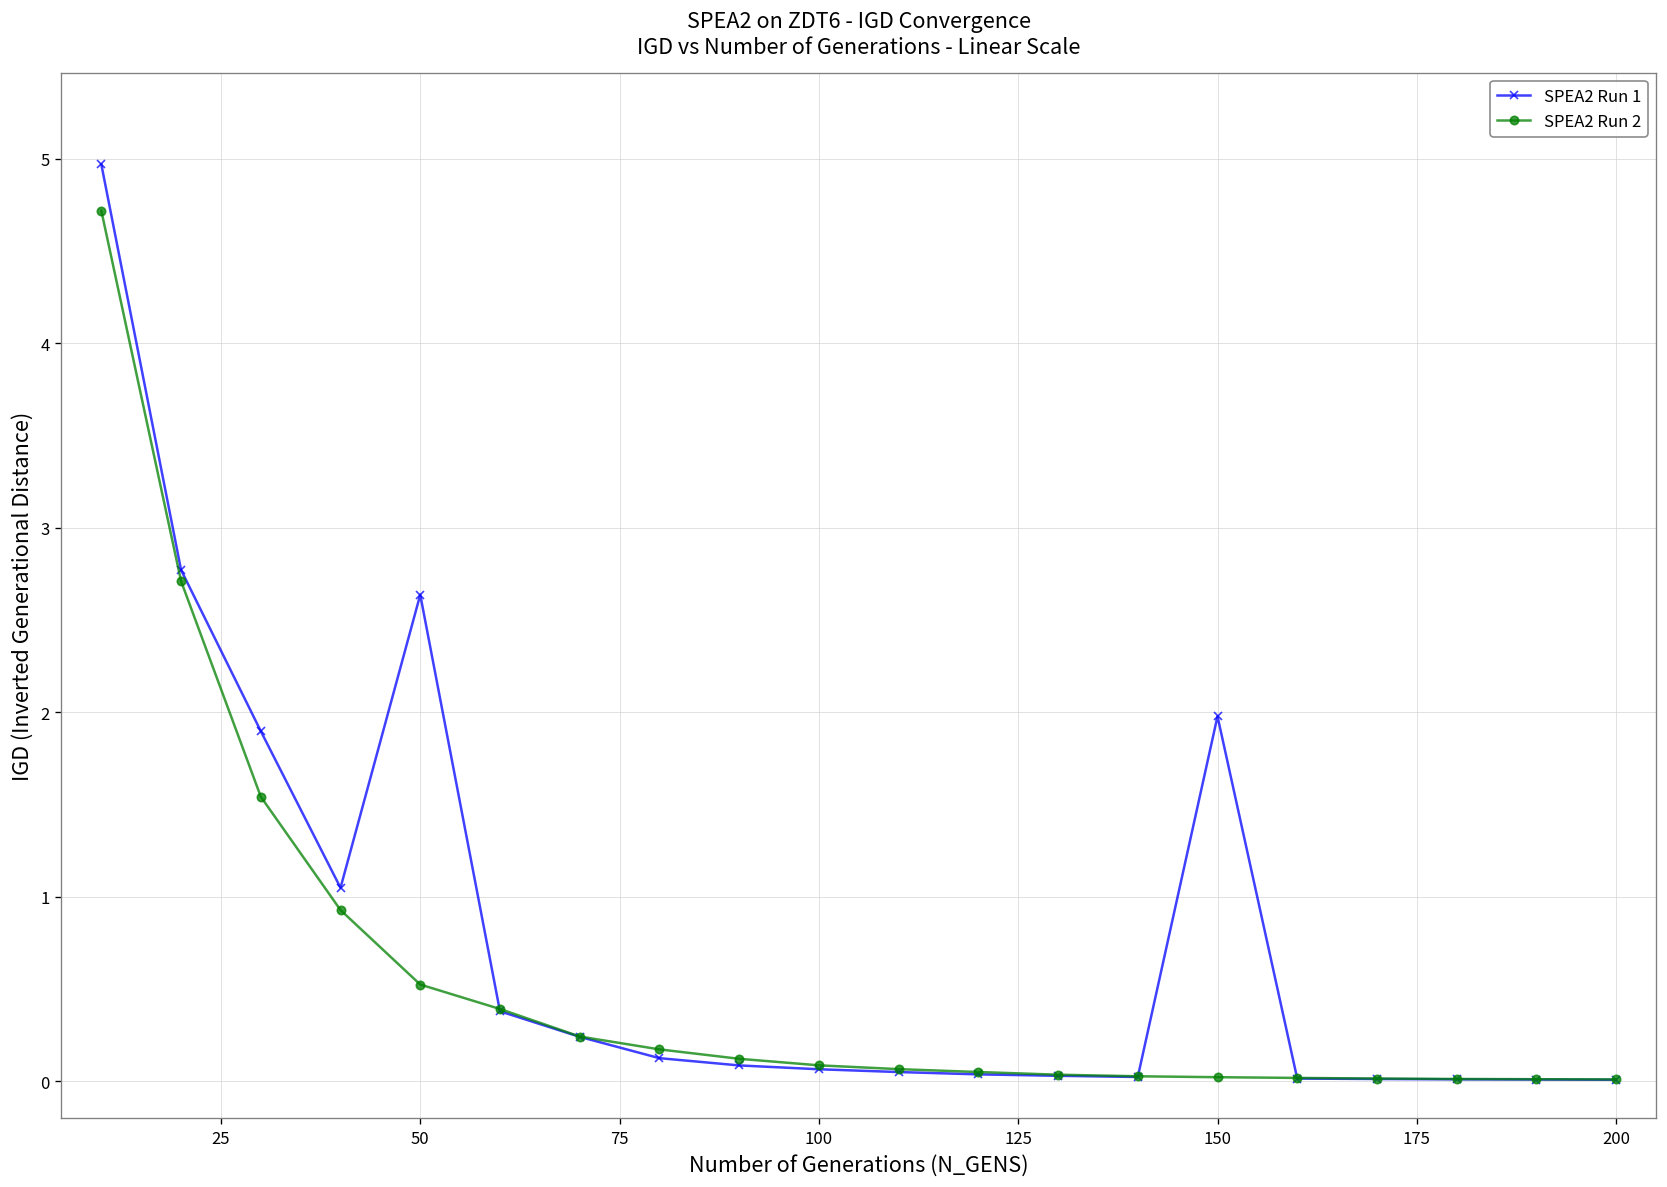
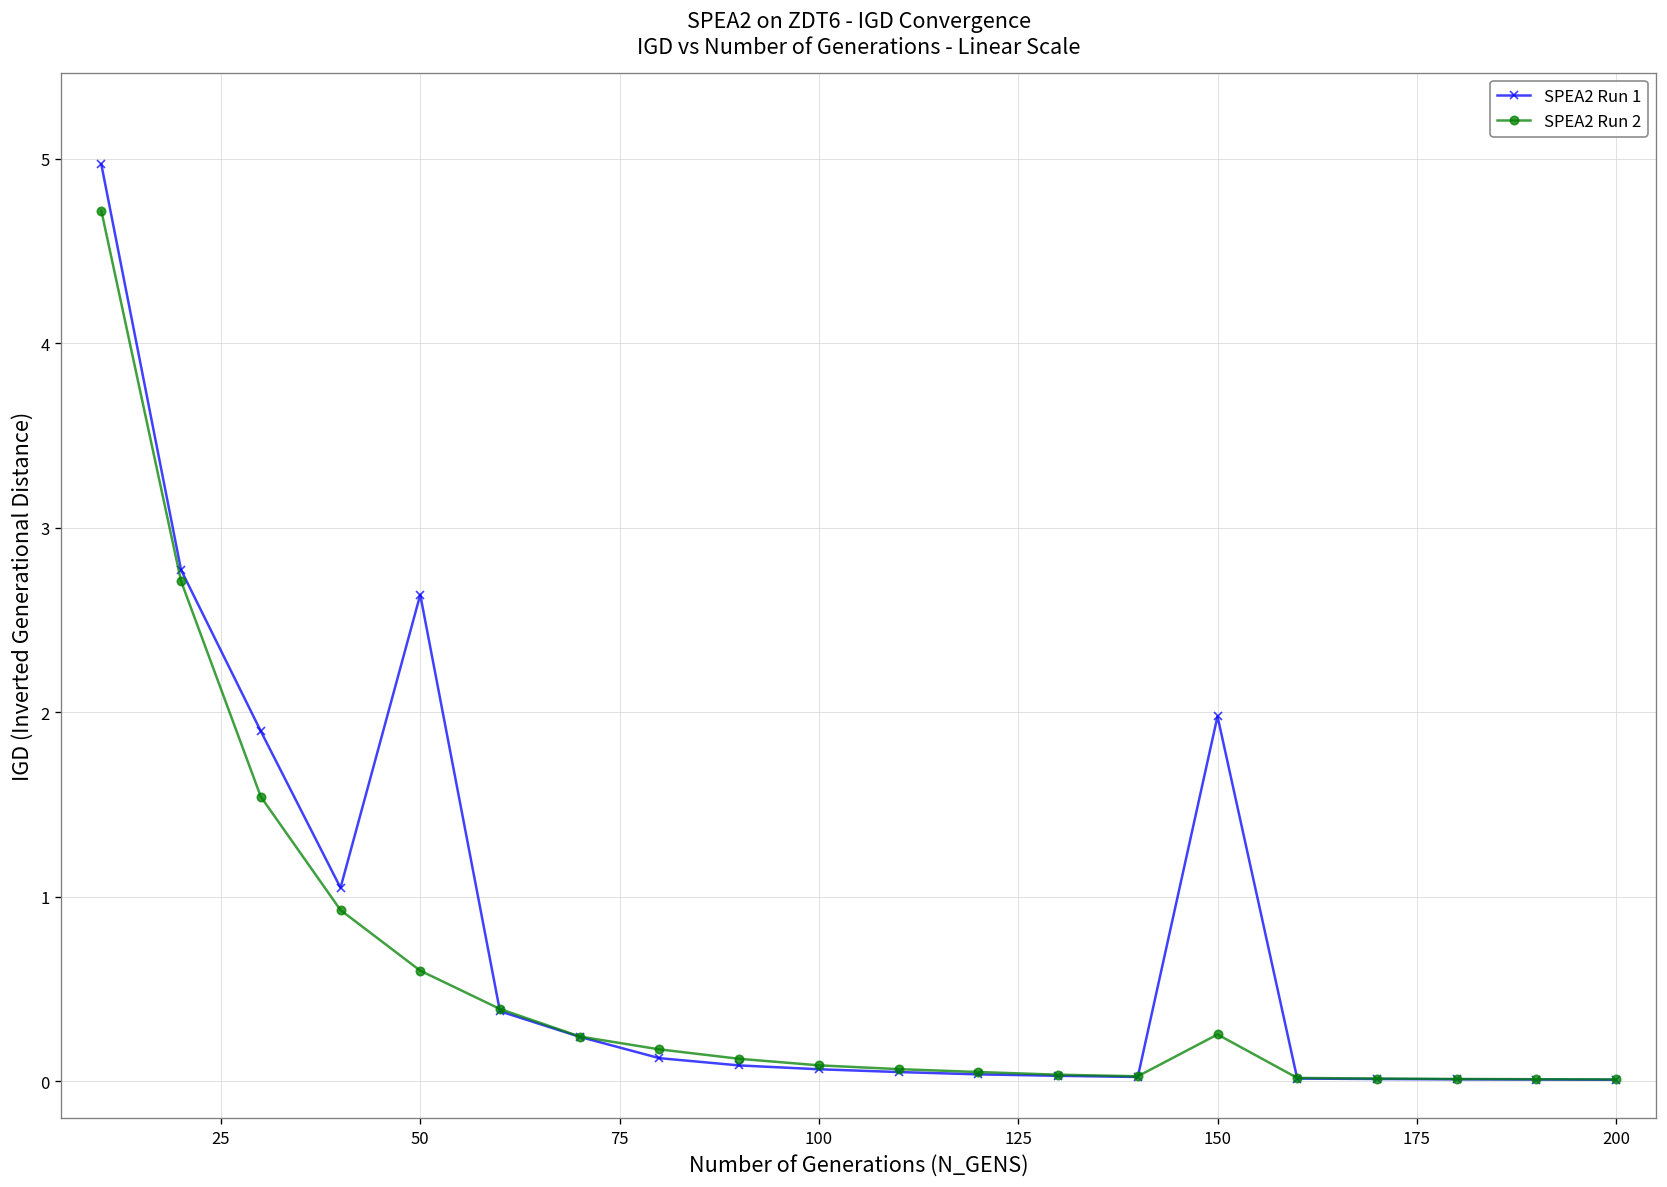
SPEA2 Run 2, 50: 0.52 -> 0.60
SPEA2 Run 2, 150: 0.02 -> 0.25
